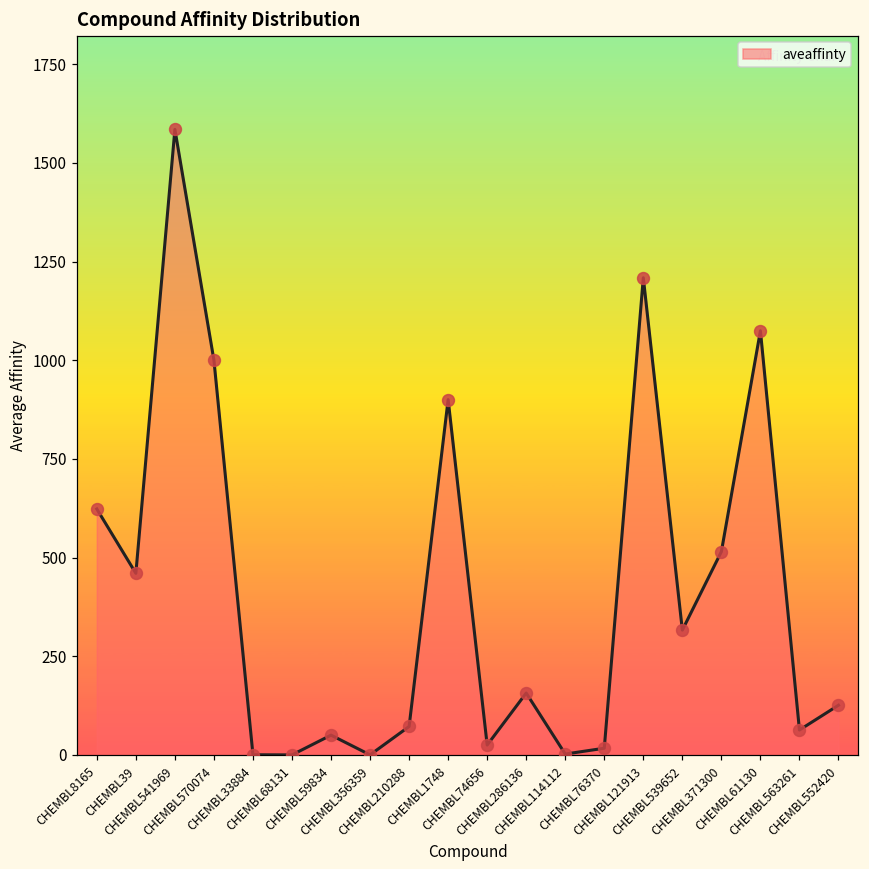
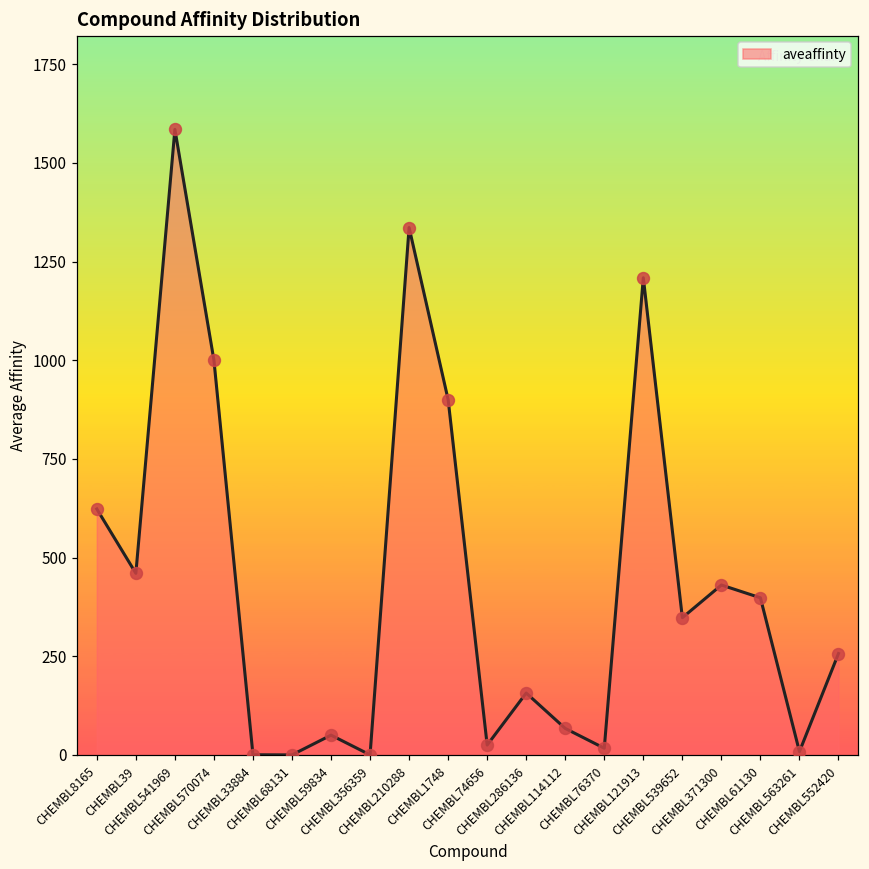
CHEMBL210288: 70 -> 1340
CHEMBL114112: 0 -> 70
CHEMBL539652: 320 -> 350
CHEMBL371300: 520 -> 430
CHEMBL61130: 1070 -> 400
CHEMBL563261: 60 -> 10
CHEMBL552420: 130 -> 260
